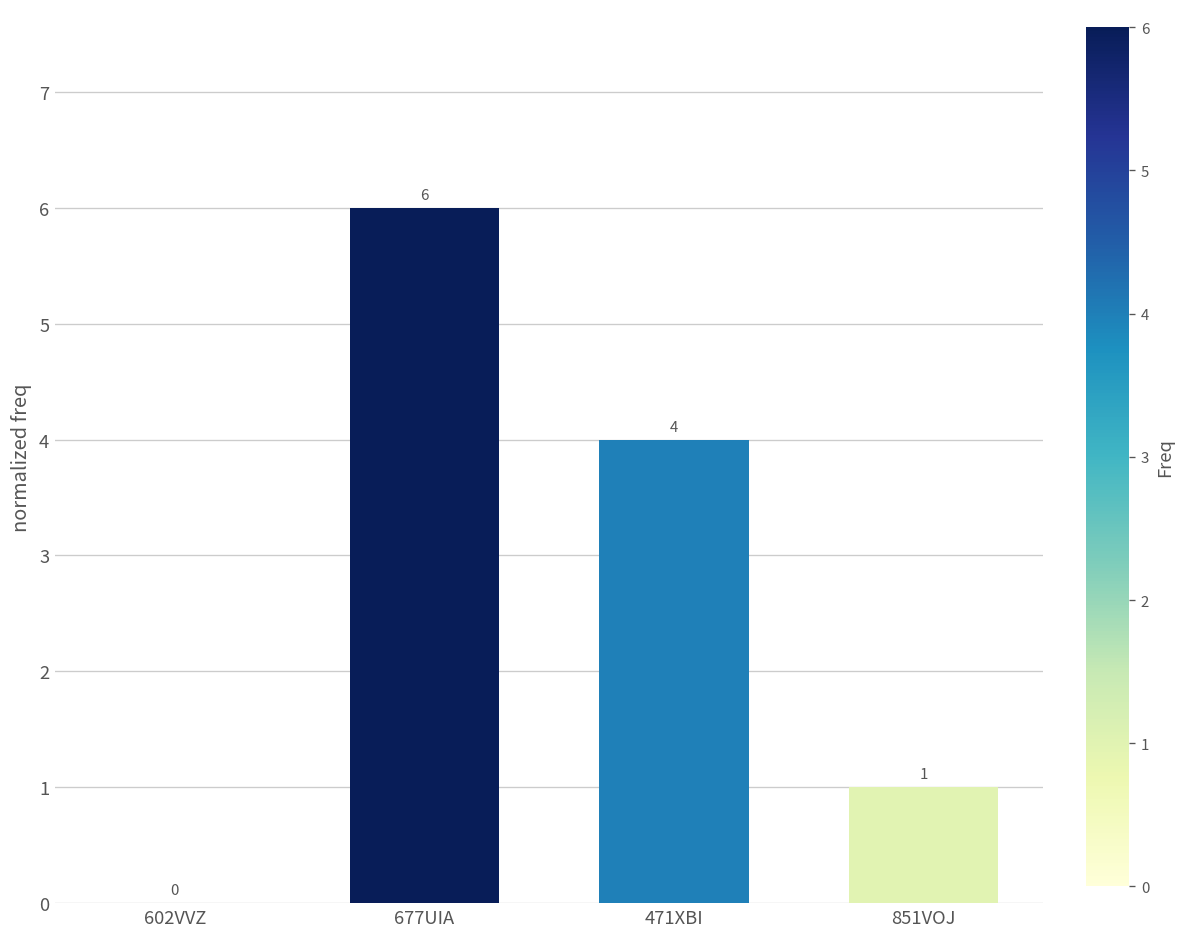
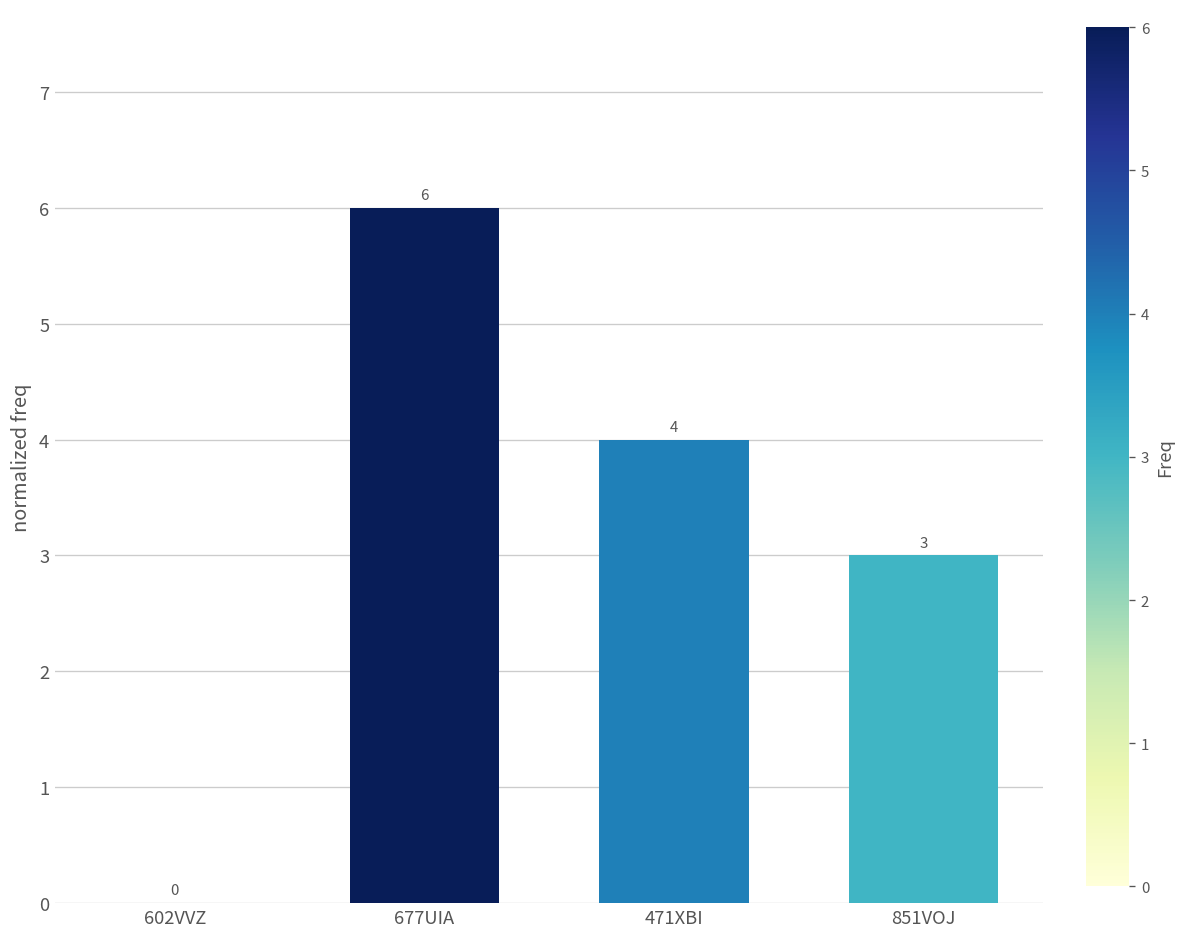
851VOJ: 1 -> 3
